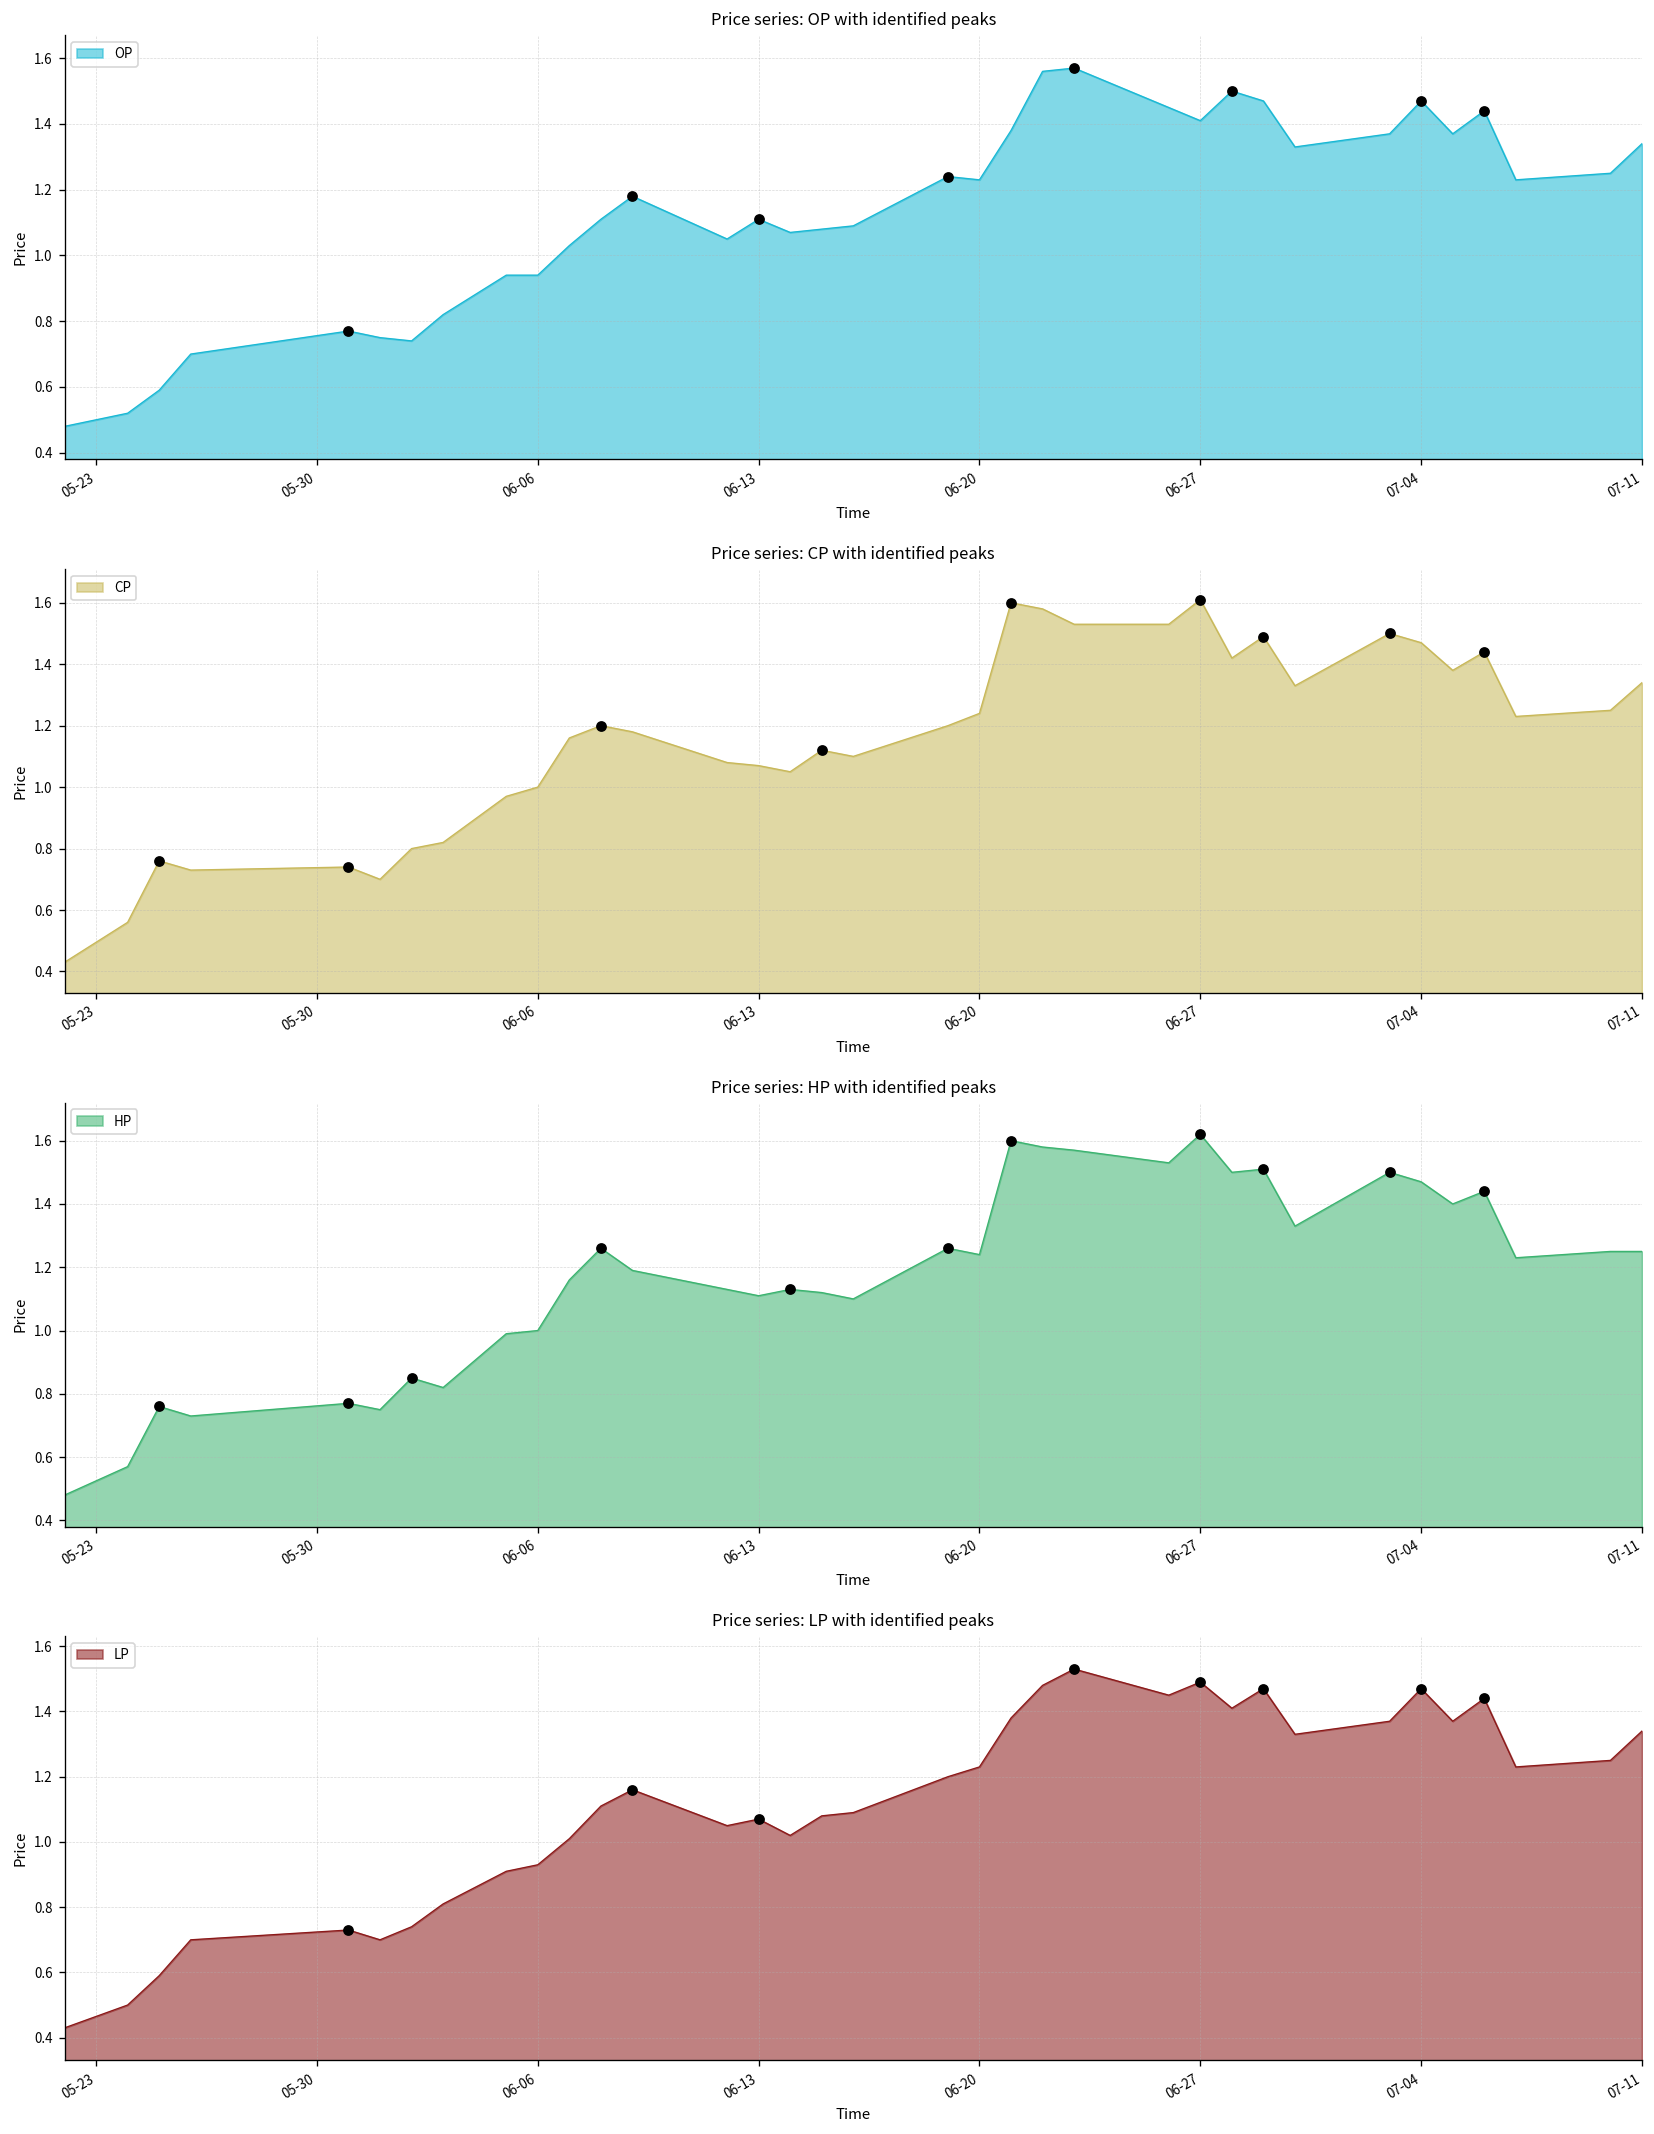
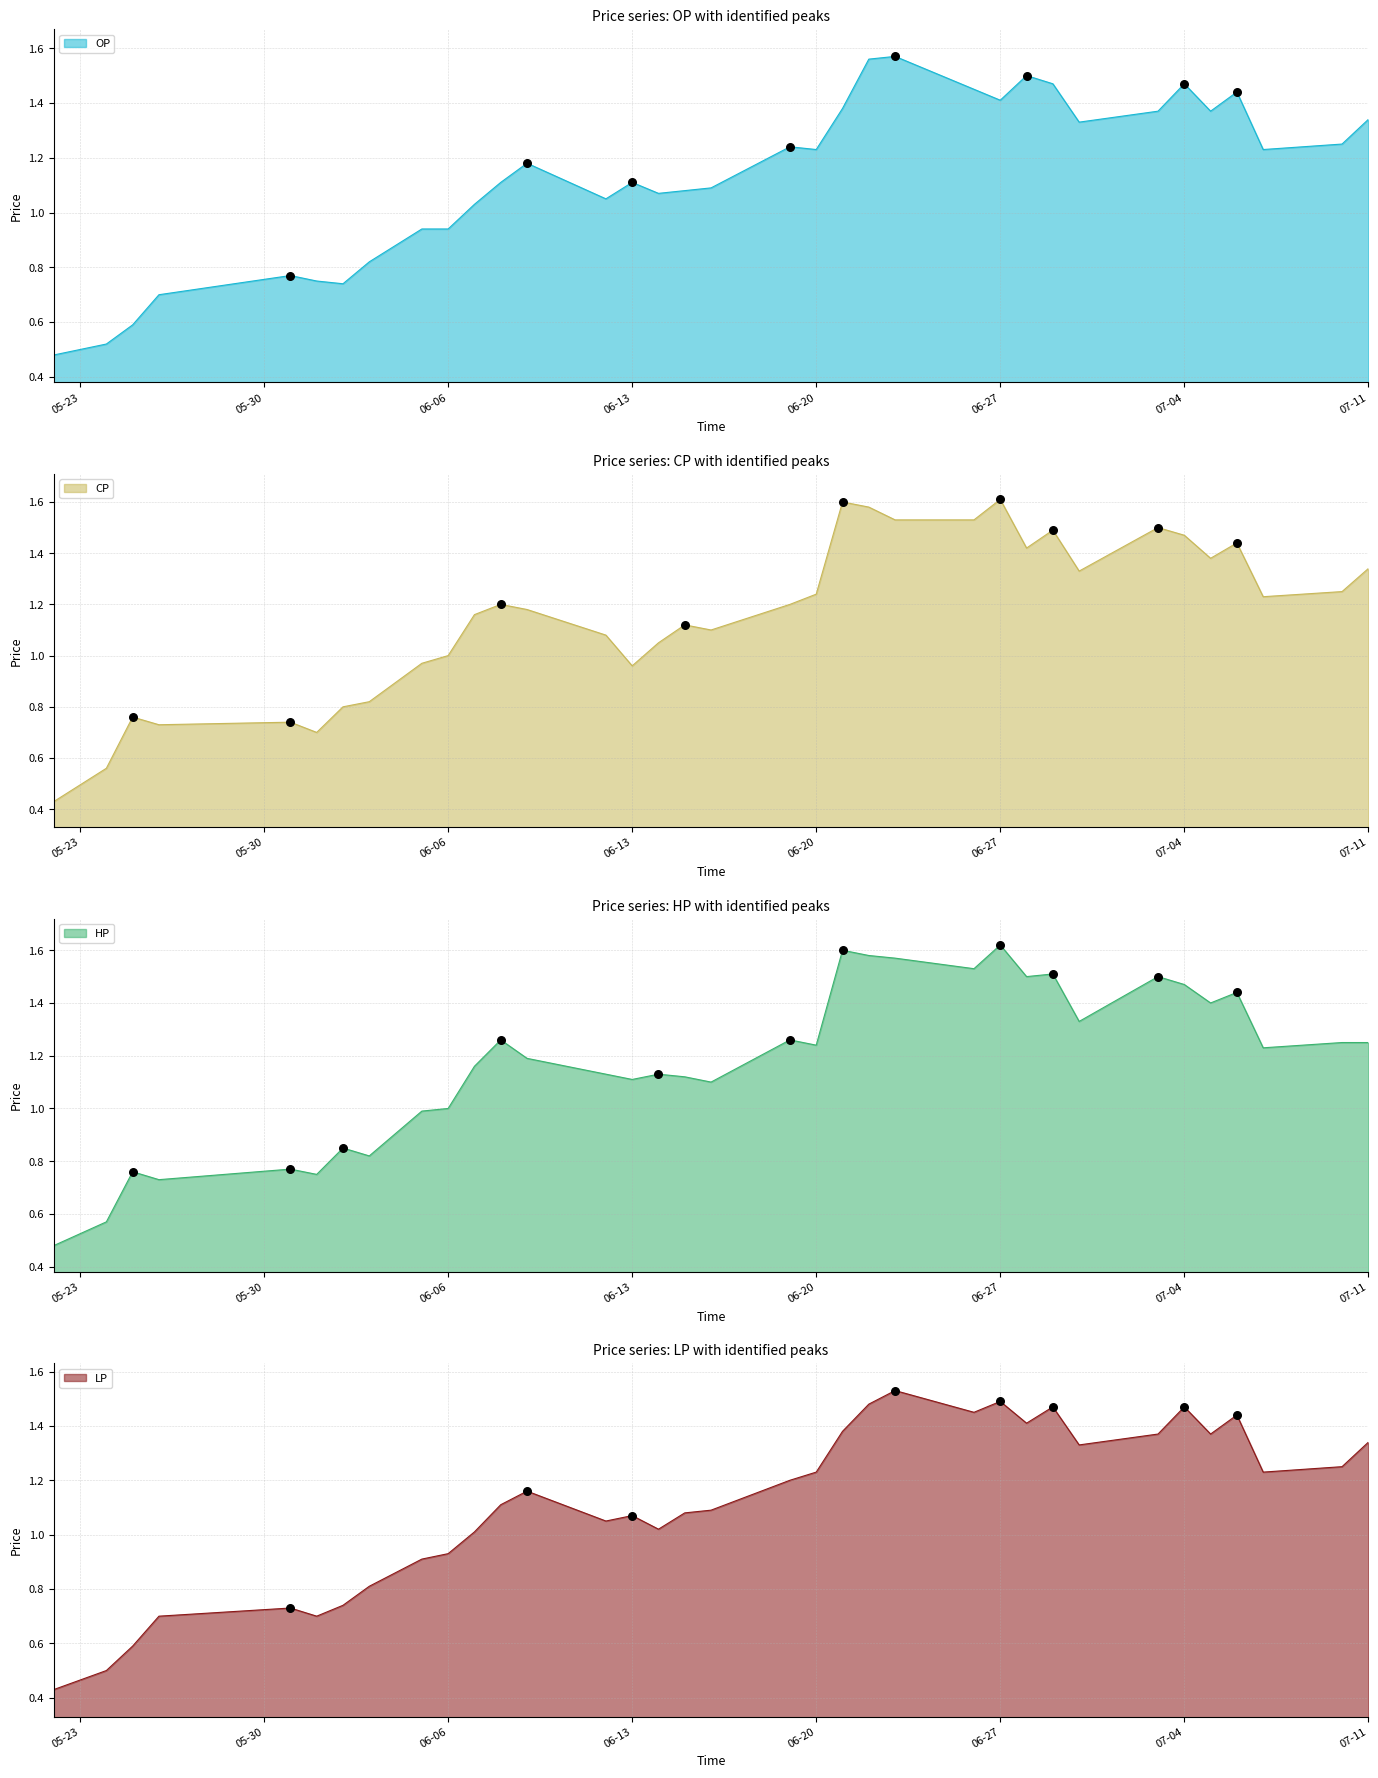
Price series: CP with identified peaks, CP, 06-13: 1.07 -> 0.96
